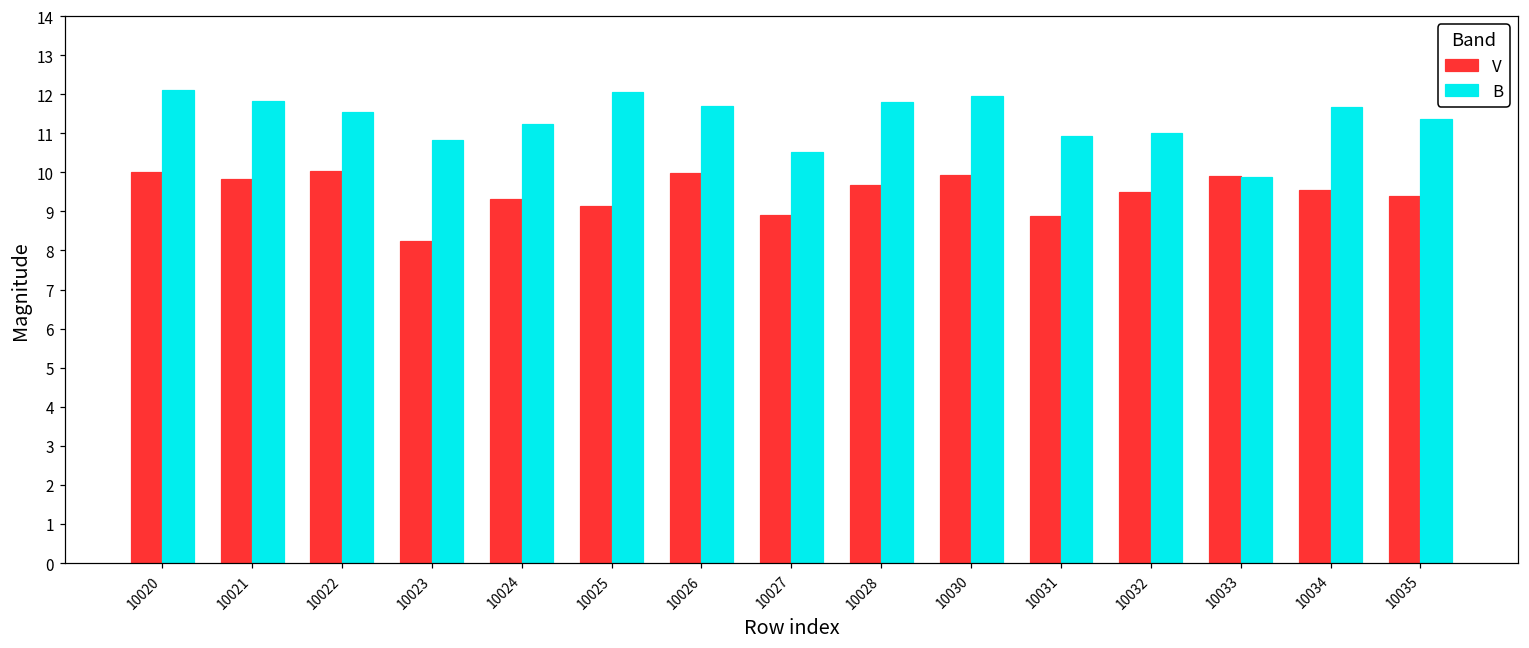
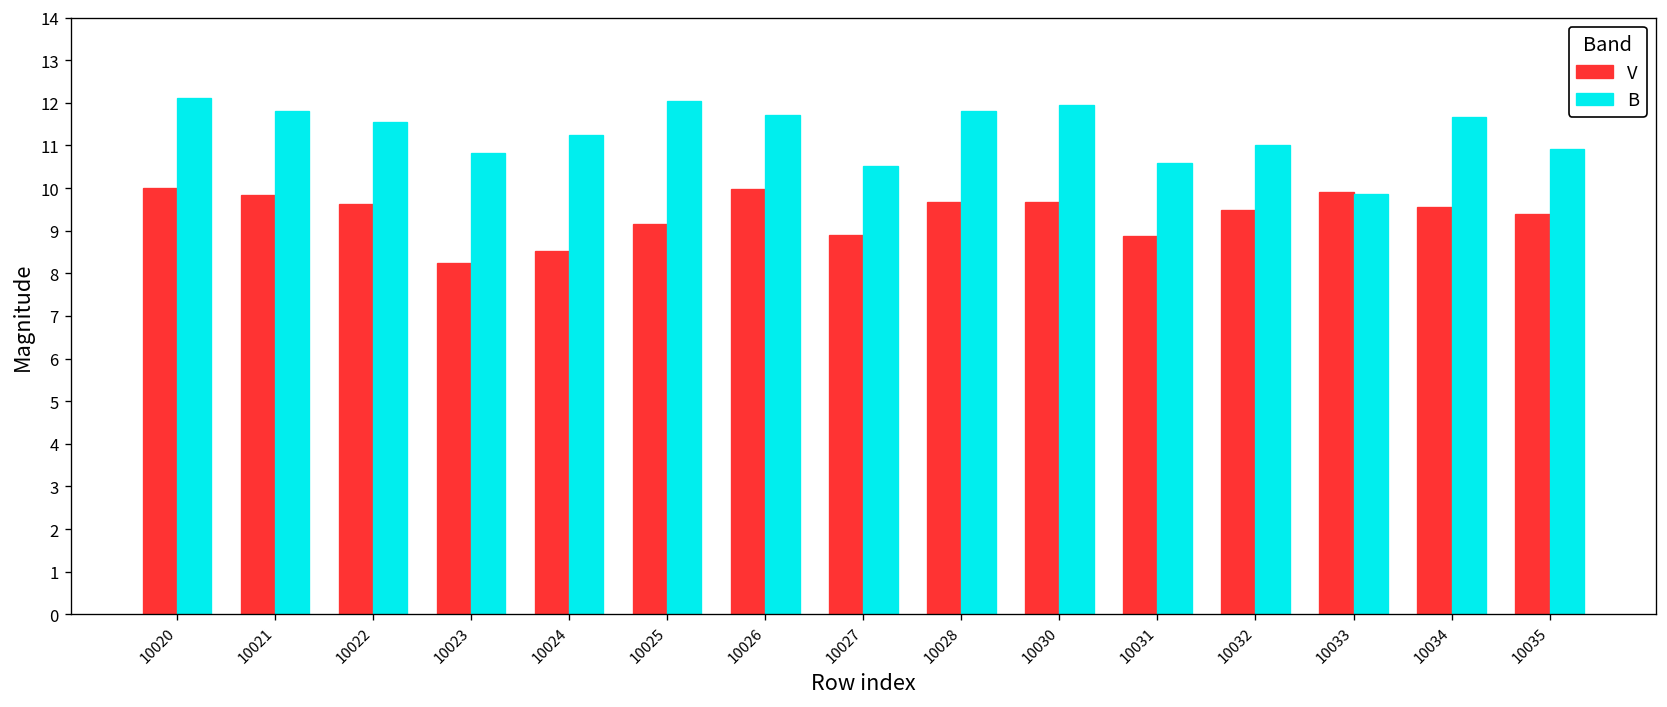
V, 10022: 10.0 -> 9.6
V, 10024: 9.3 -> 8.5
V, 10030: 9.9 -> 9.7
B, 10031: 10.9 -> 10.6
B, 10035: 11.4 -> 10.9
